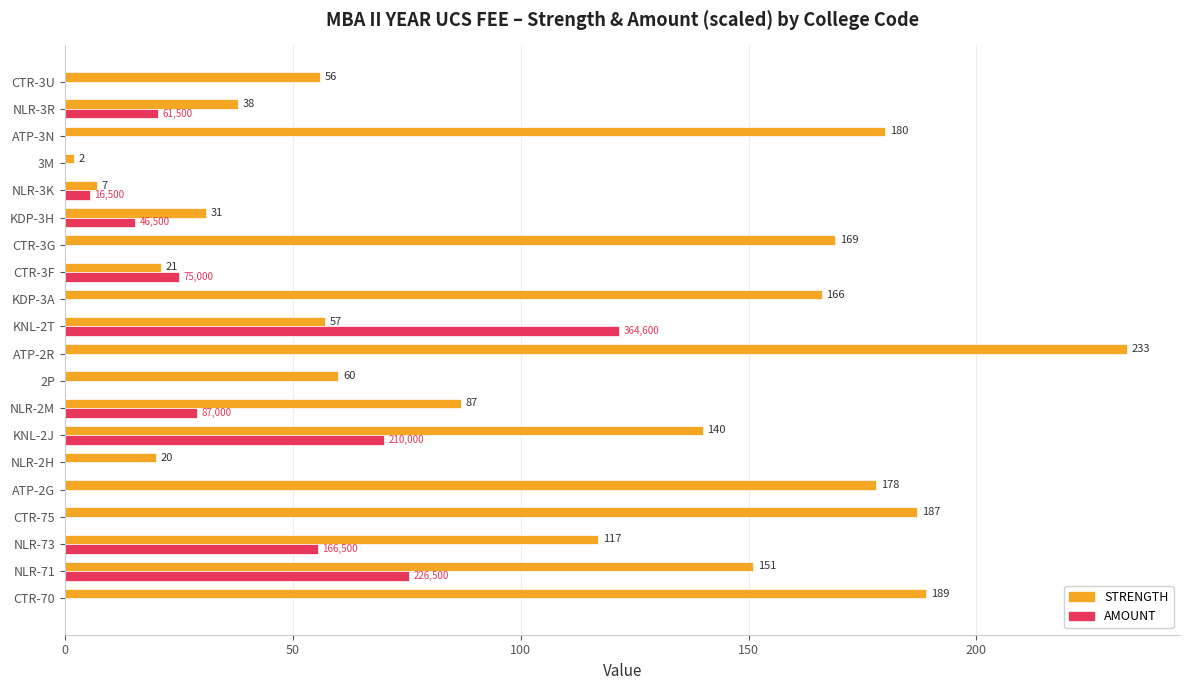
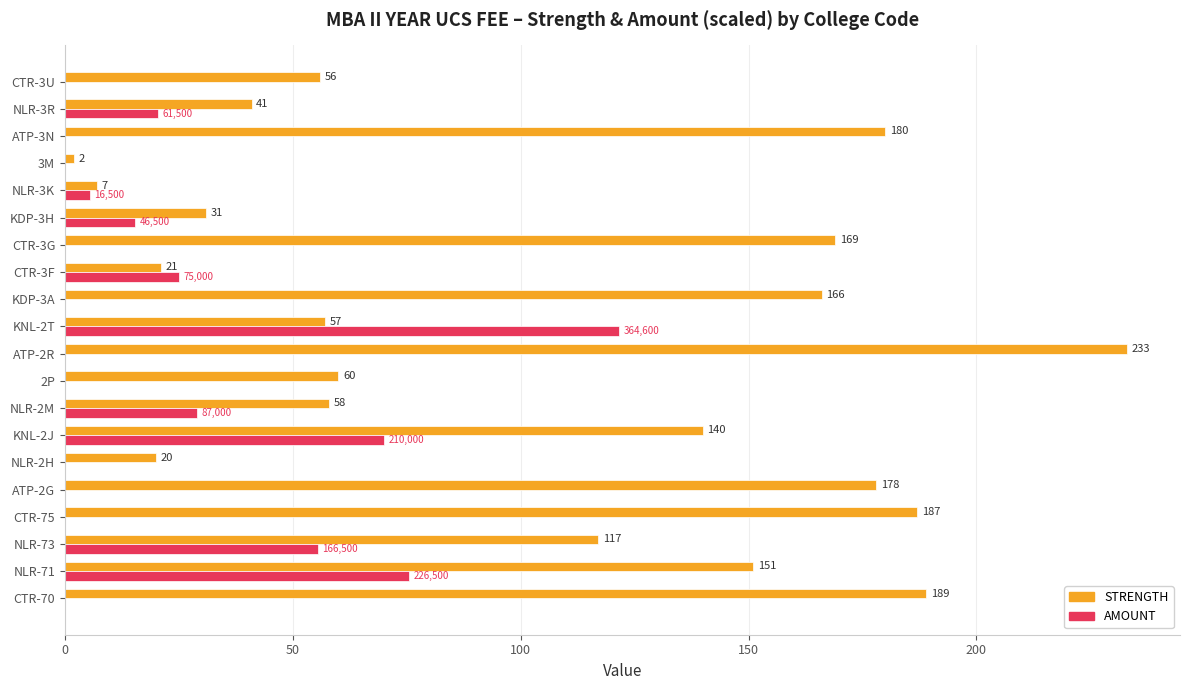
STRENGTH, NLR-3R: 38 -> 41
STRENGTH, NLR-2M: 87 -> 58
